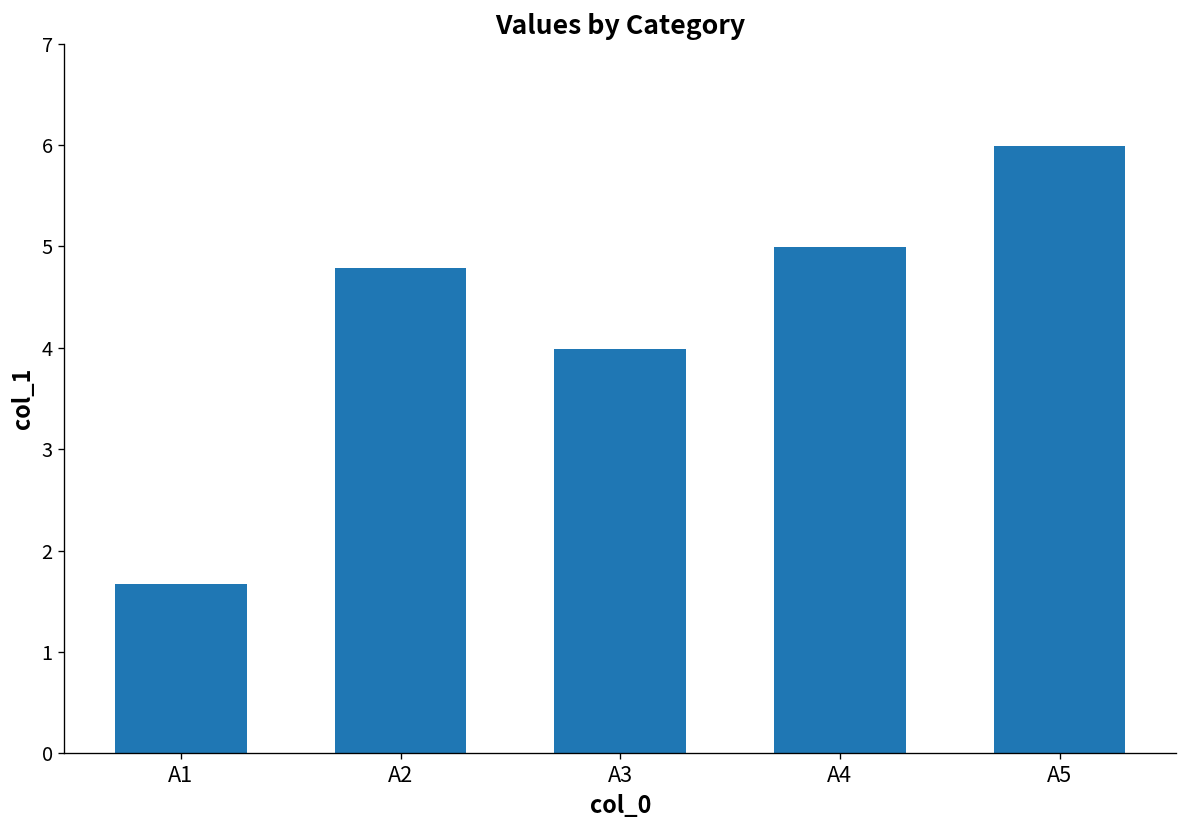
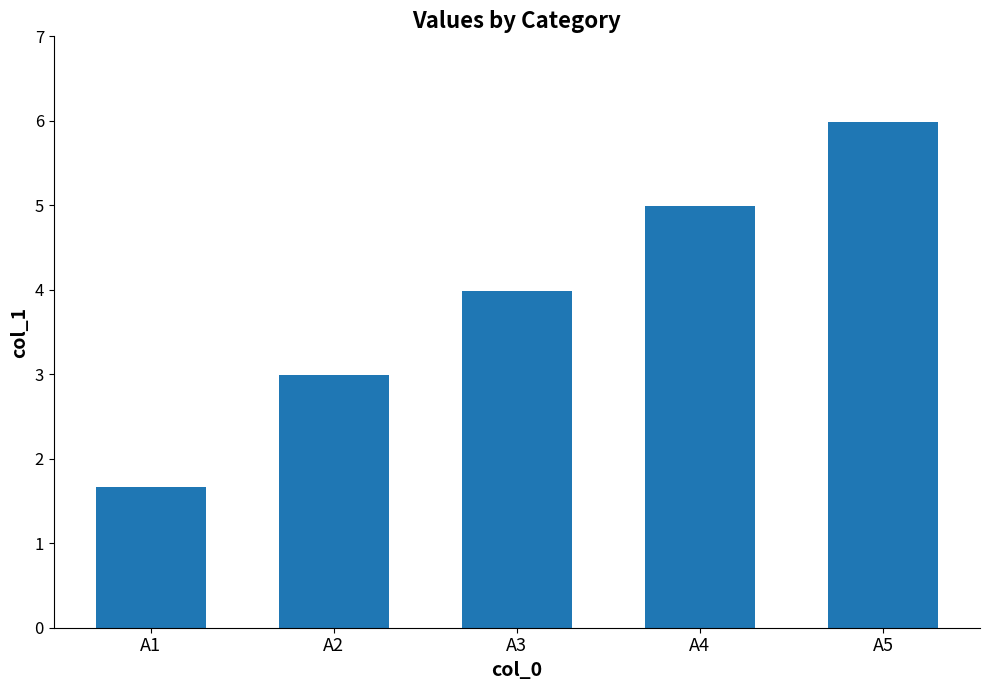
A2: 4.8 -> 3.0
